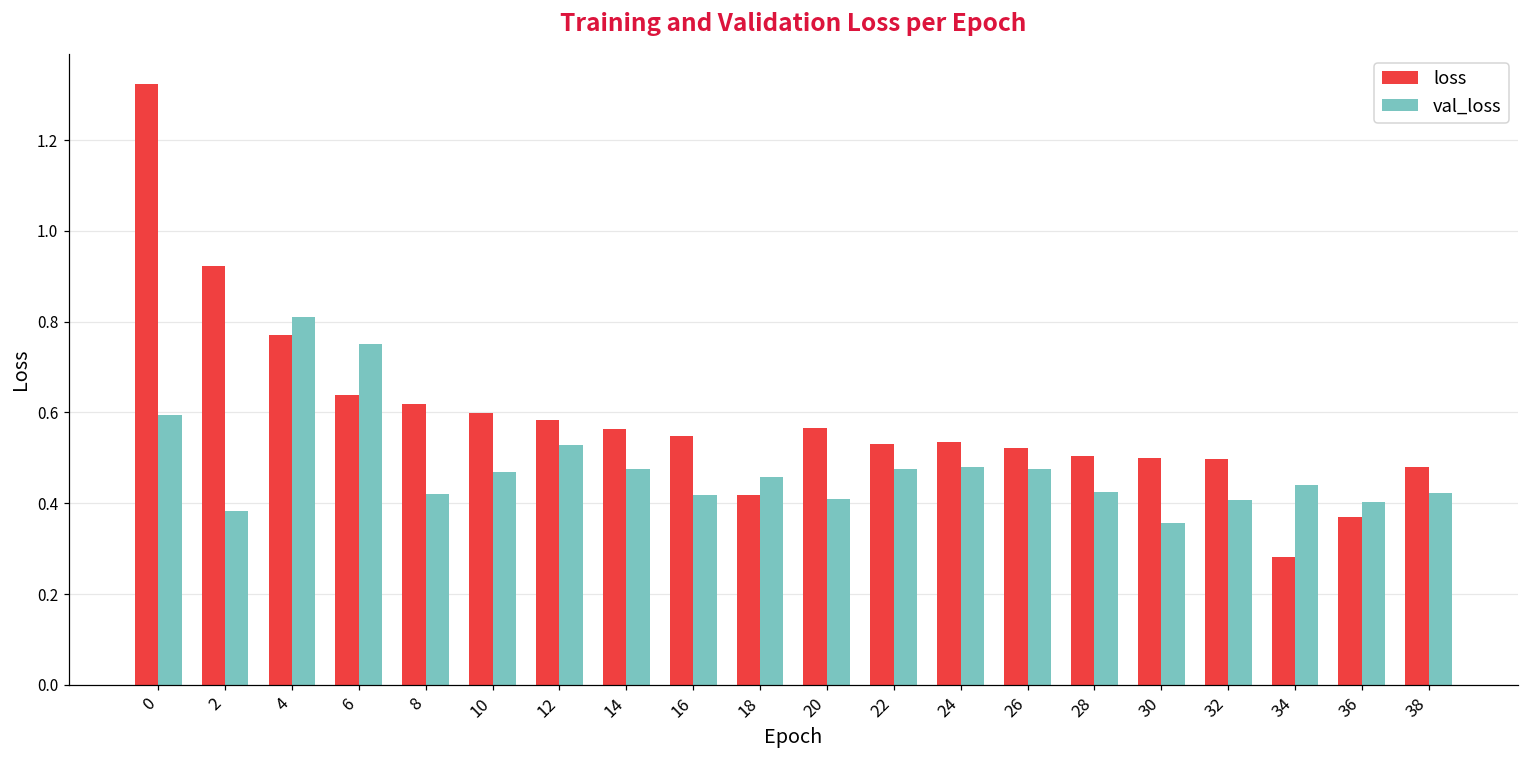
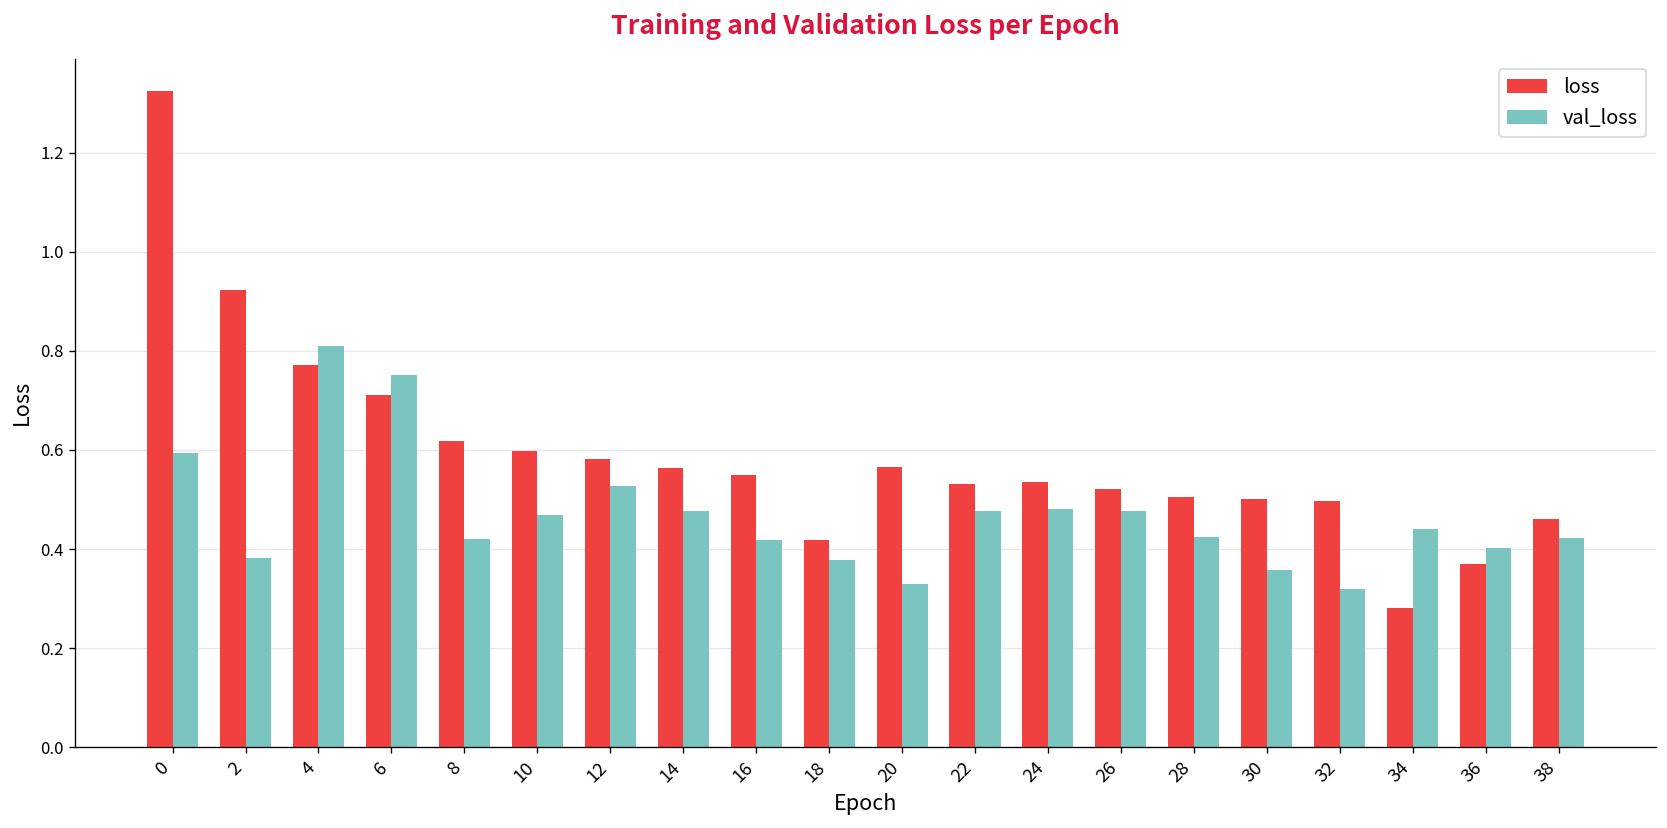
loss, 6: 0.64 -> 0.71
val_loss, 18: 0.46 -> 0.38
val_loss, 20: 0.41 -> 0.33
val_loss, 32: 0.41 -> 0.32
loss, 38: 0.48 -> 0.46
